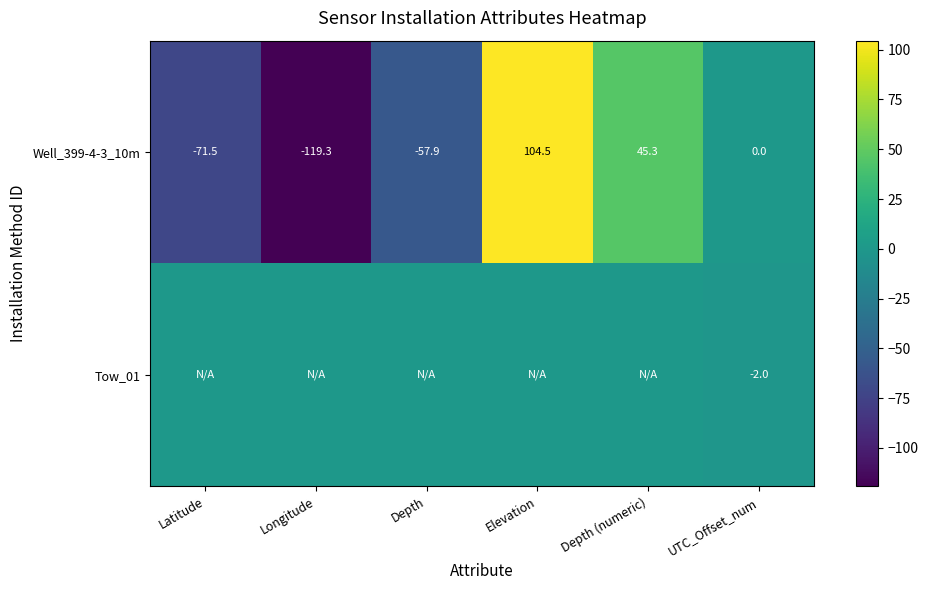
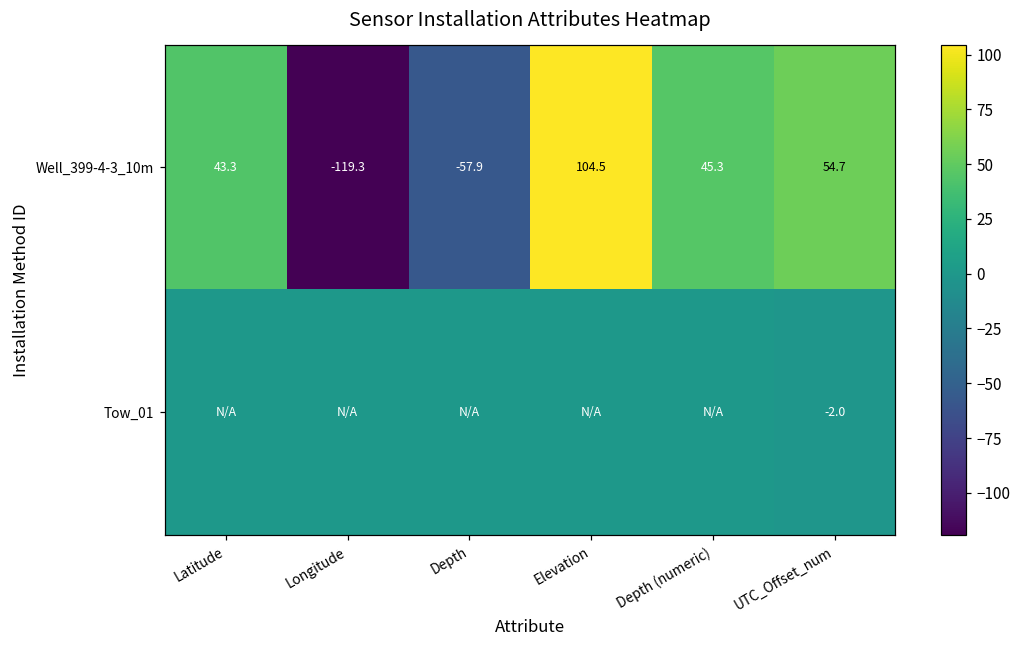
Well_399-4-3_10m, Latitude: -71.5 -> 43.3
Well_399-4-3_10m, UTC_Offset_num: 0.0 -> 54.7
